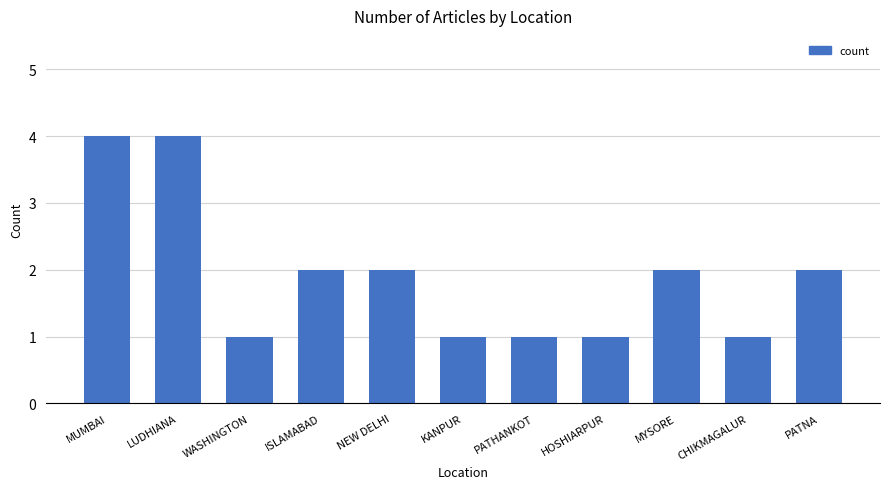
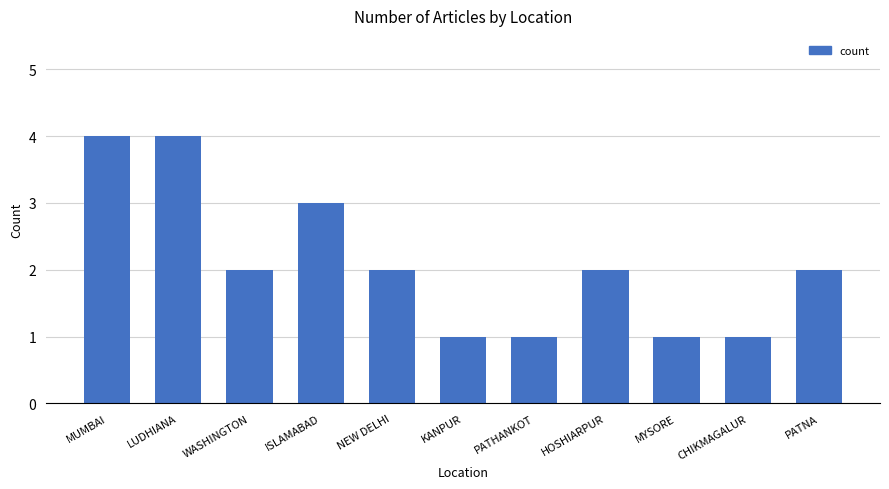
WASHINGTON: 1 -> 2
ISLAMABAD: 2 -> 3
HOSHIARPUR: 1 -> 2
MYSORE: 2 -> 1
